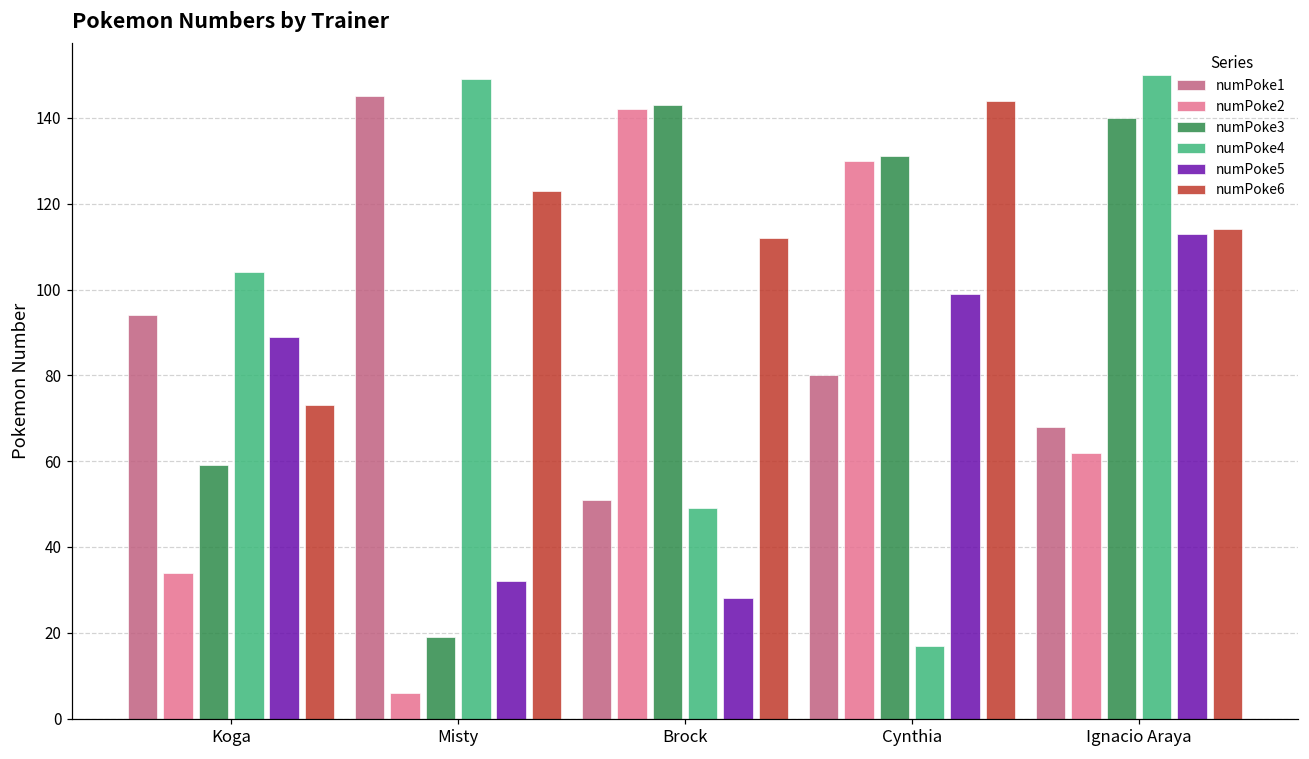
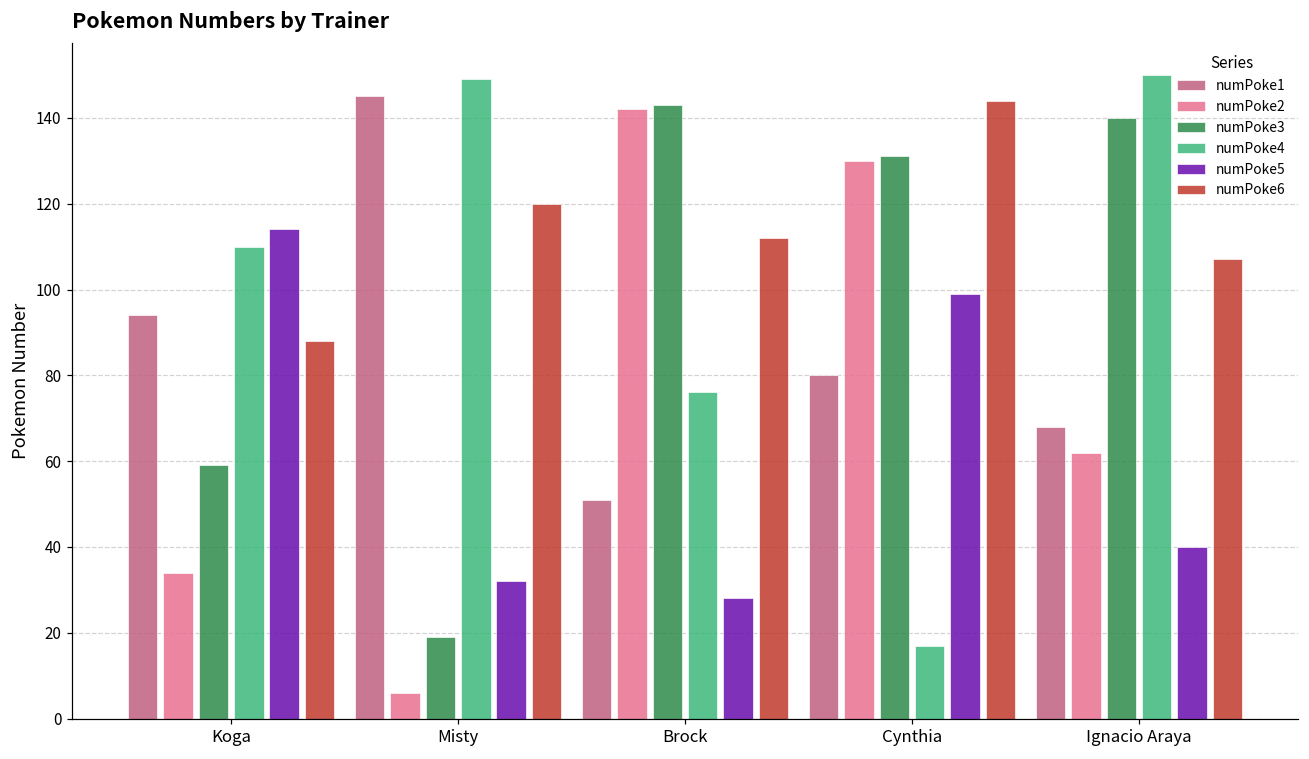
numPoke4, Koga: 104 -> 110
numPoke5, Koga: 89 -> 114
numPoke6, Koga: 73 -> 88
numPoke6, Misty: 123 -> 120
numPoke4, Brock: 49 -> 76
numPoke5, Ignacio Araya: 113 -> 40
numPoke6, Ignacio Araya: 114 -> 107
